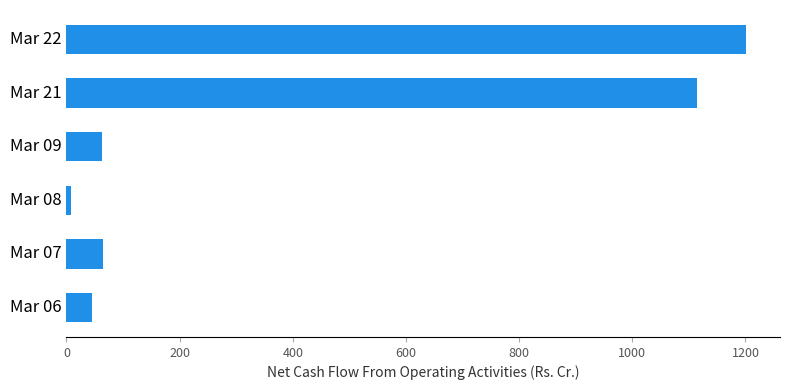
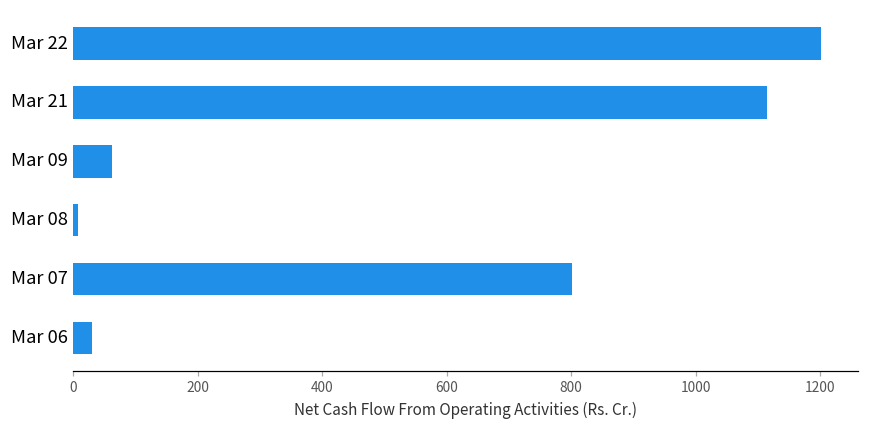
Mar 07: 60 -> 800
Mar 06: 50 -> 30
